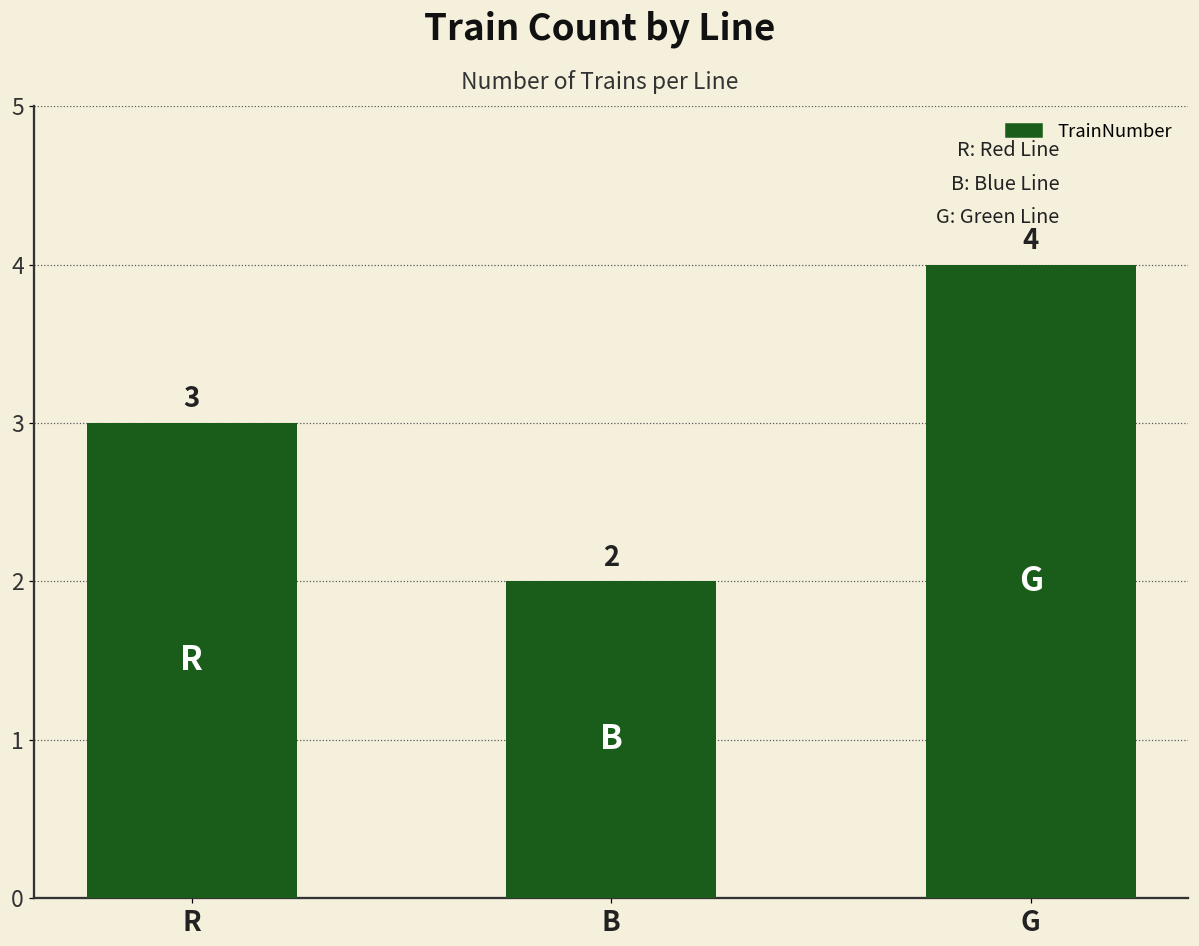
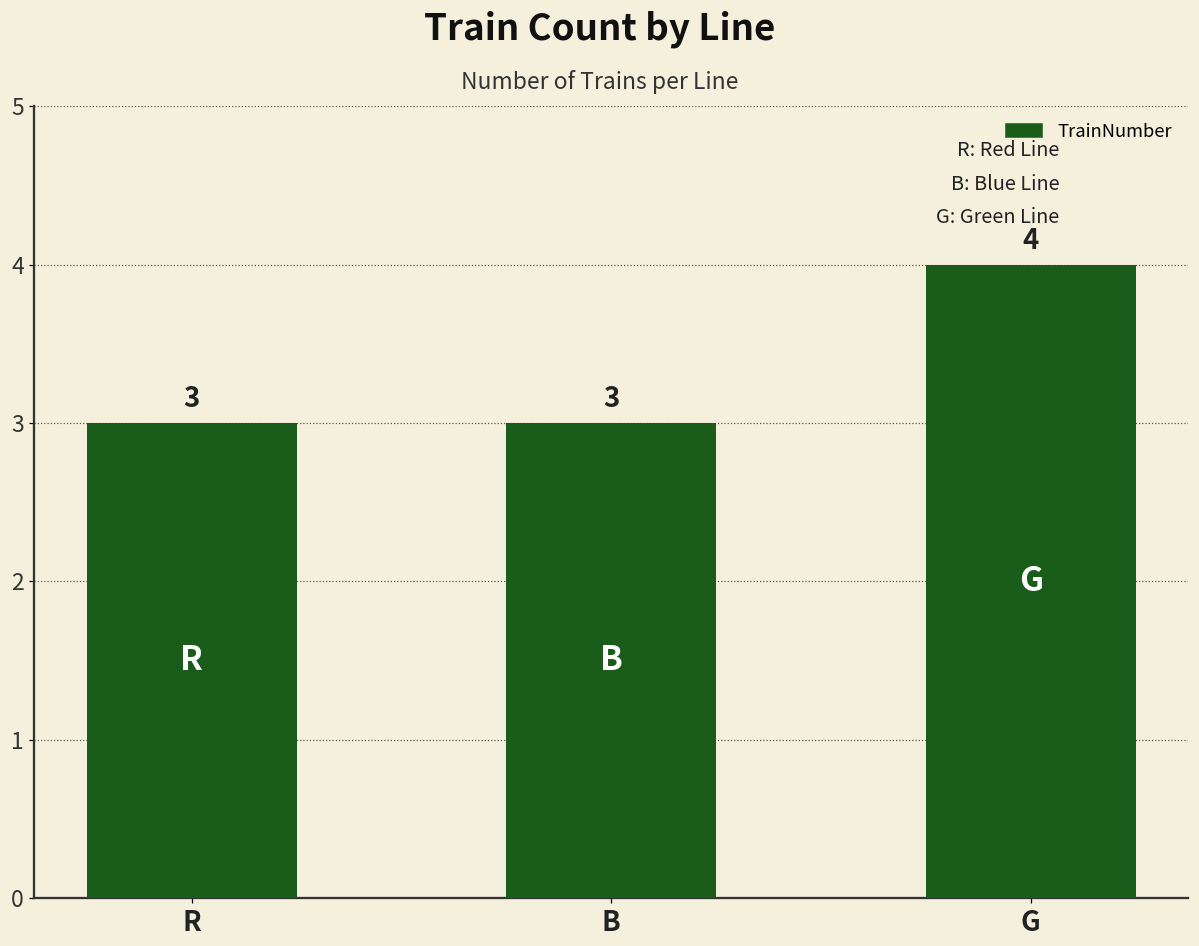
B: 2 -> 3
